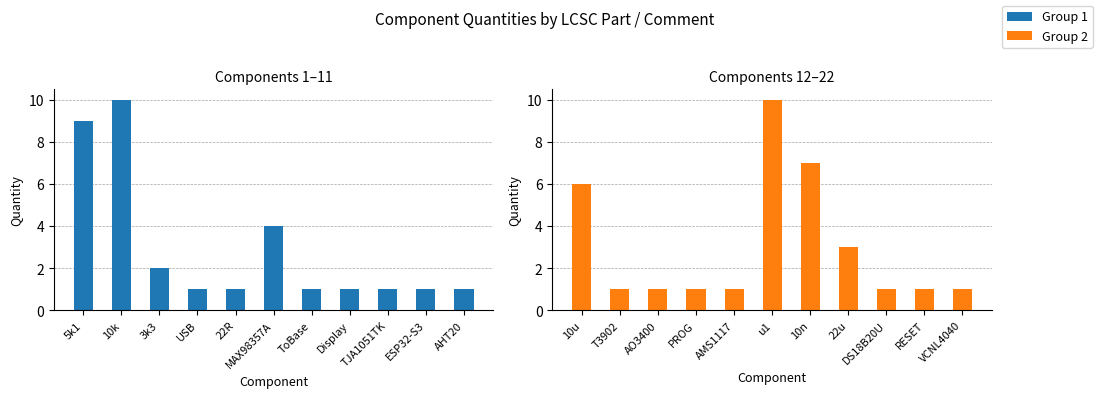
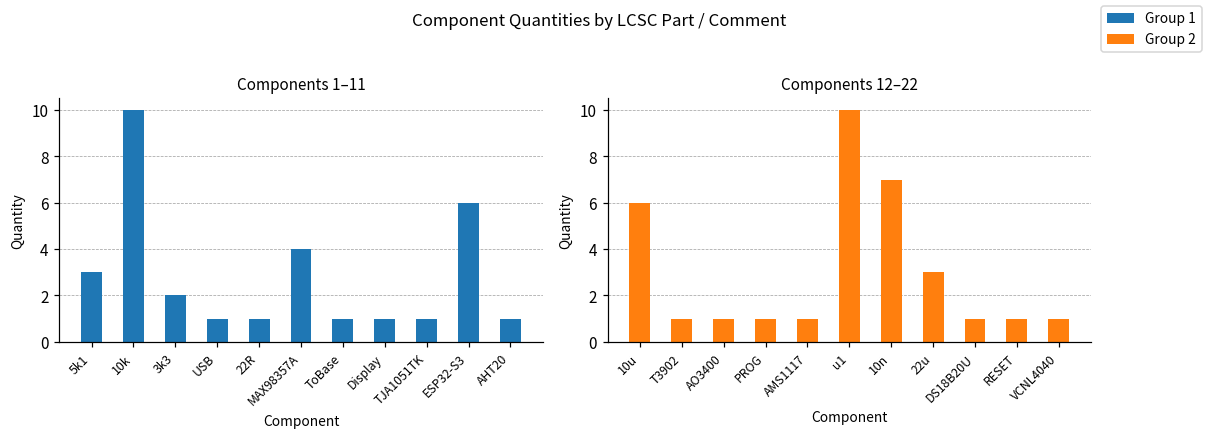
Components 1–11, 5k1: 9 -> 3
Components 1–11, ESP32-S3: 1 -> 6
